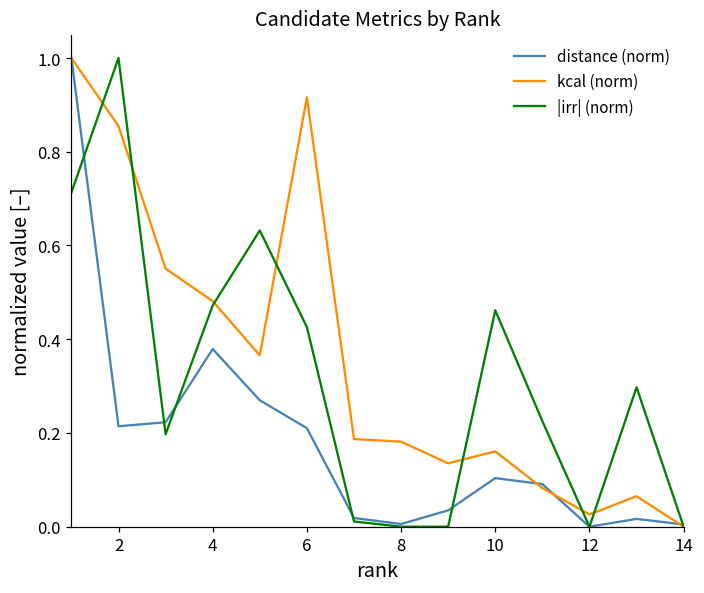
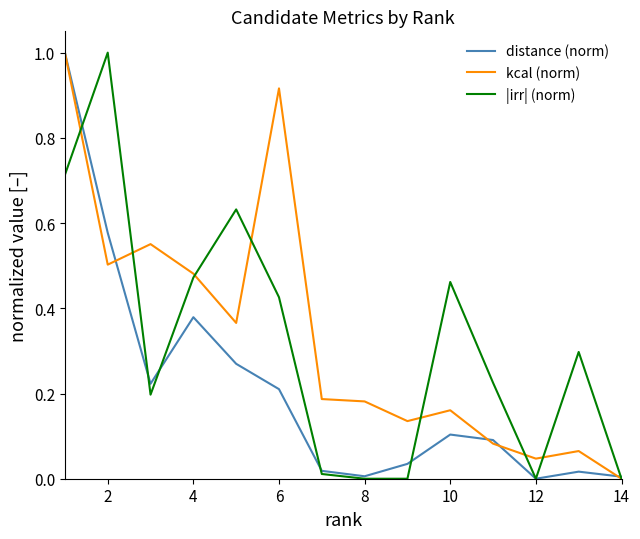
distance (norm), 2: 0.21 -> 0.58
kcal (norm), 2: 0.85 -> 0.50
kcal (norm), 12: 0.03 -> 0.05
